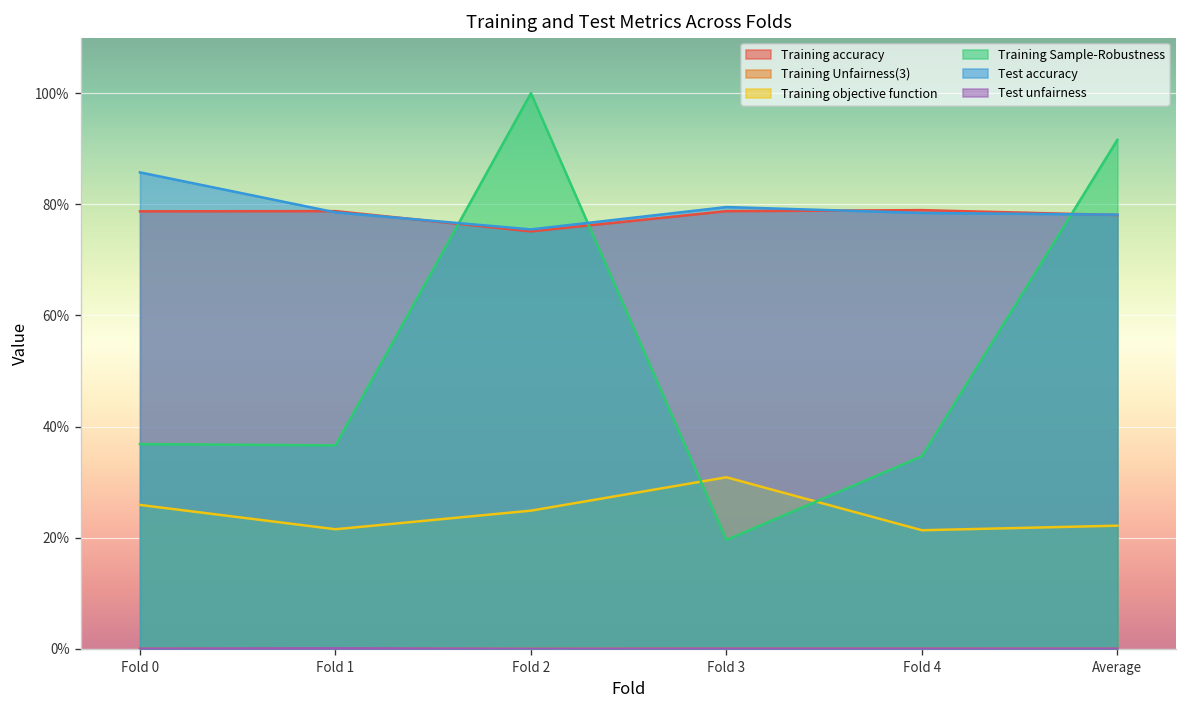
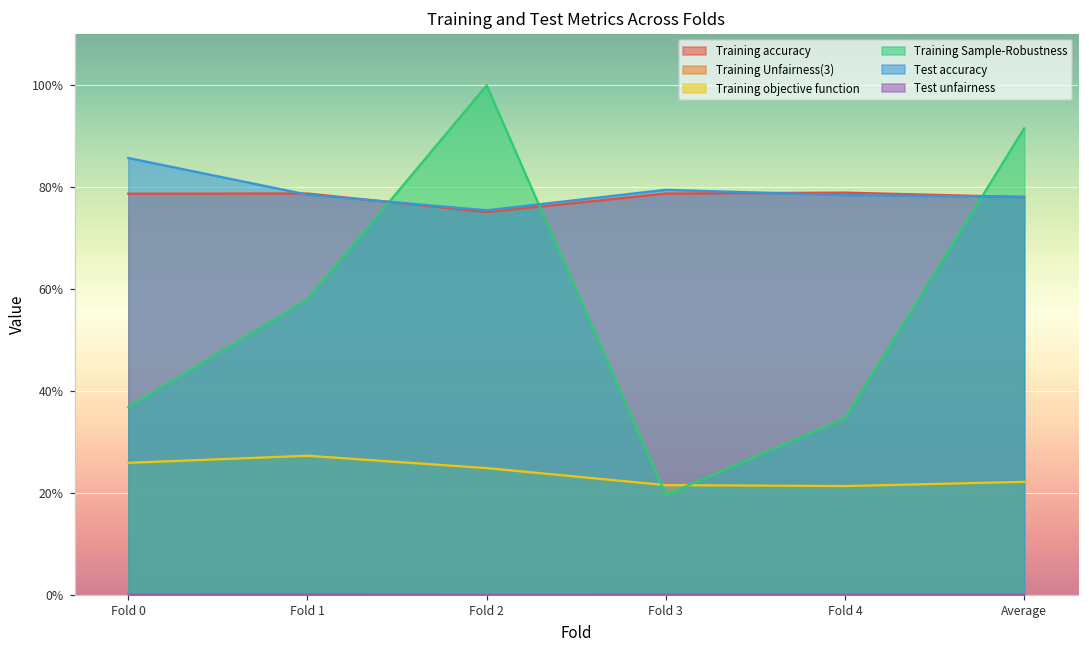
Training objective function, Fold 1: 22% -> 27%
Training Sample-Robustness, Fold 1: 37% -> 58%
Training objective function, Fold 3: 31% -> 22%
